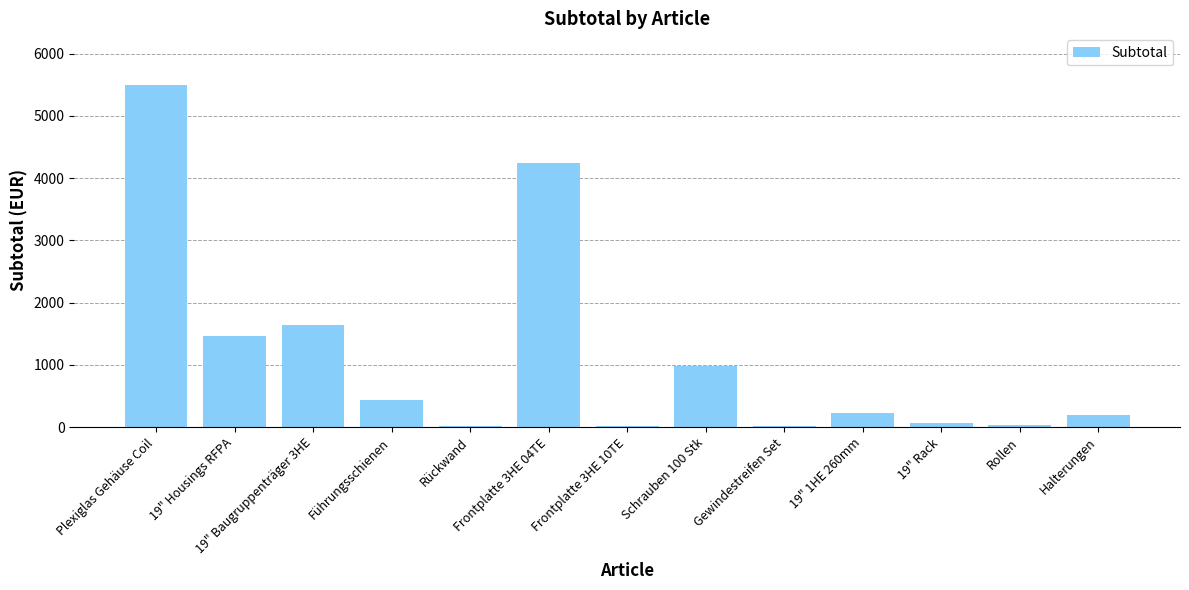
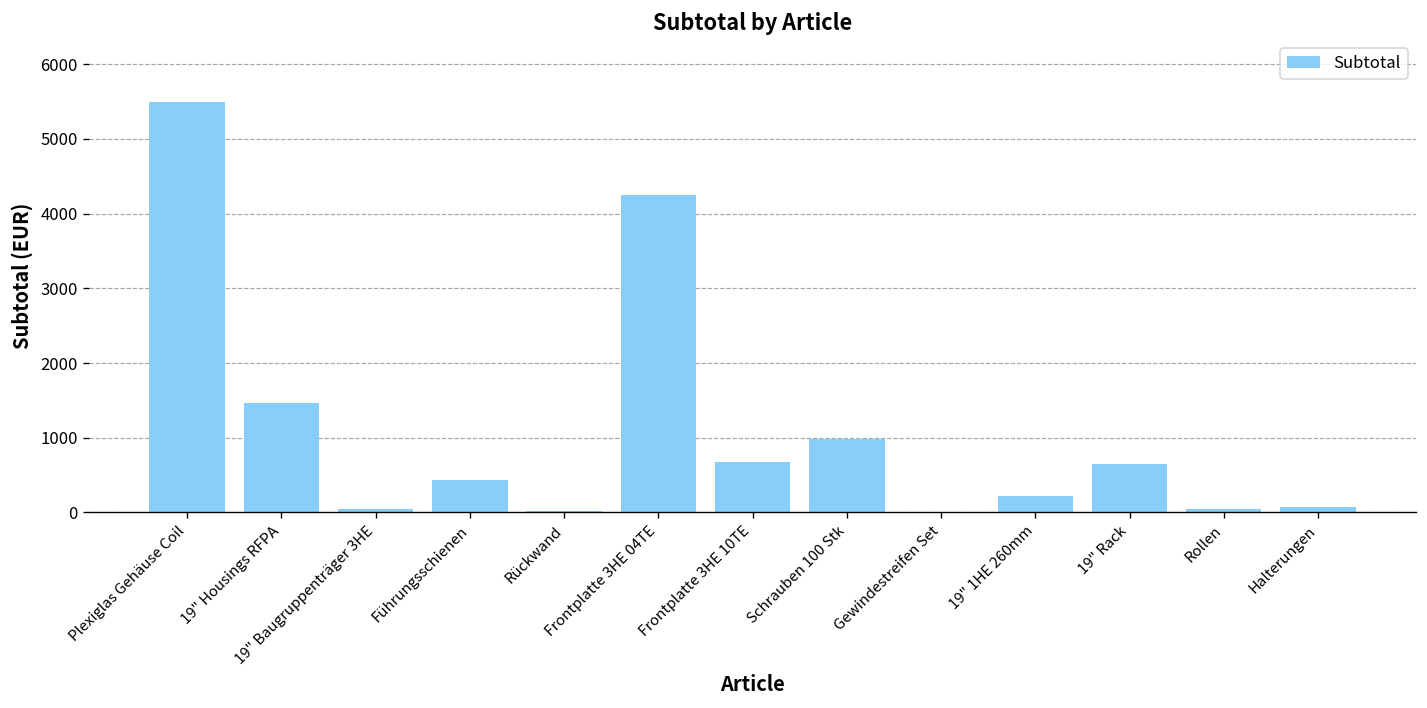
19" Baugruppenträger 3HE: 1600 -> 0
Frontplatte 3HE 10TE: 0 -> 700
19" Rack: 100 -> 700
Halterungen: 200 -> 100
